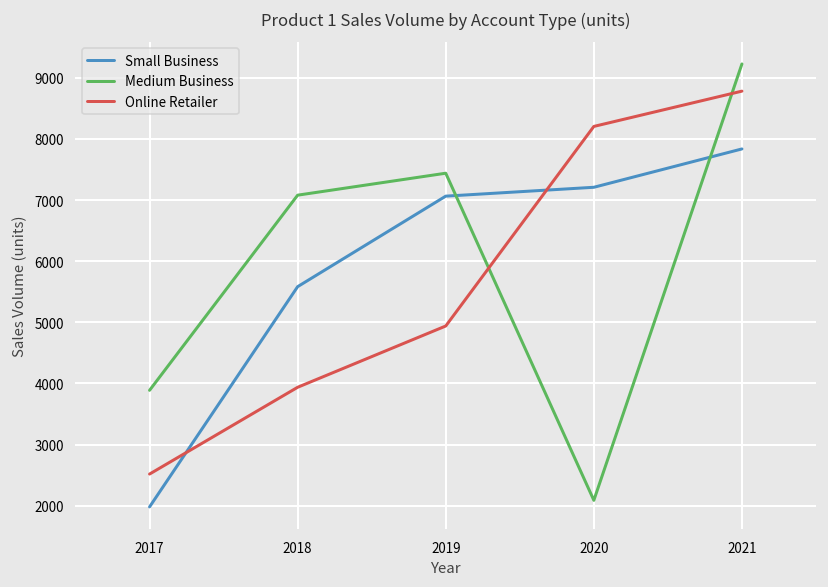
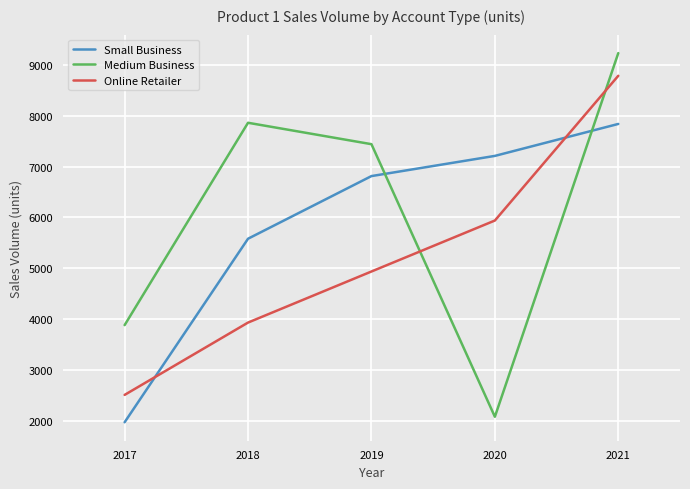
Medium Business, 2018: 7100 -> 7900
Small Business, 2019: 7100 -> 6800
Online Retailer, 2020: 8200 -> 5900
